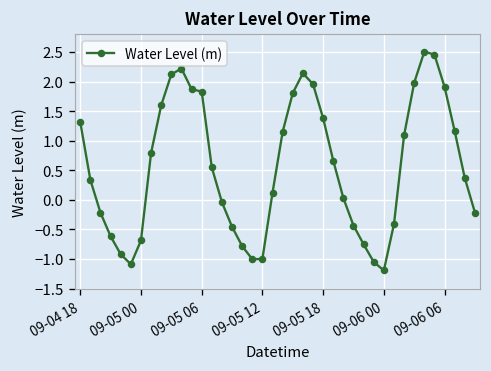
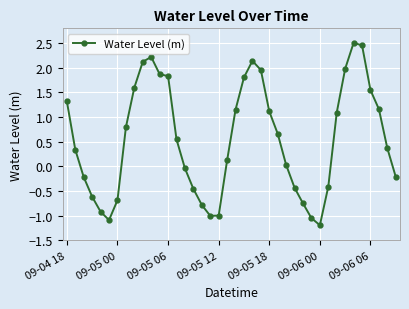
09-05 18: 1.4 -> 1.1
09-06 06: 1.9 -> 1.5
